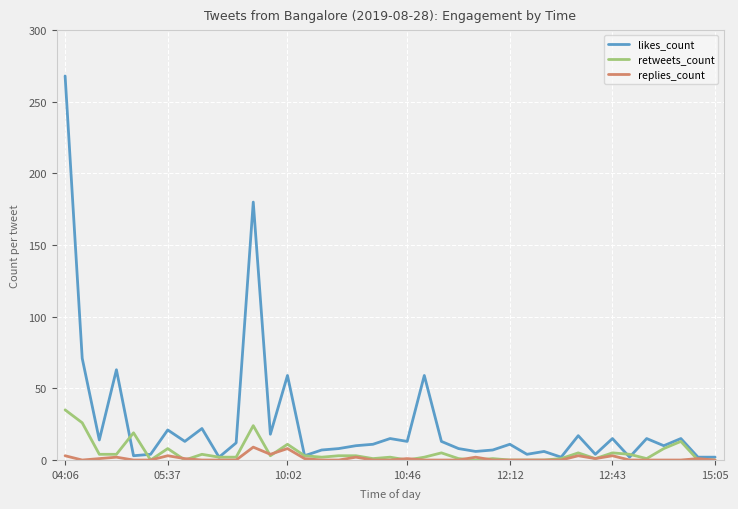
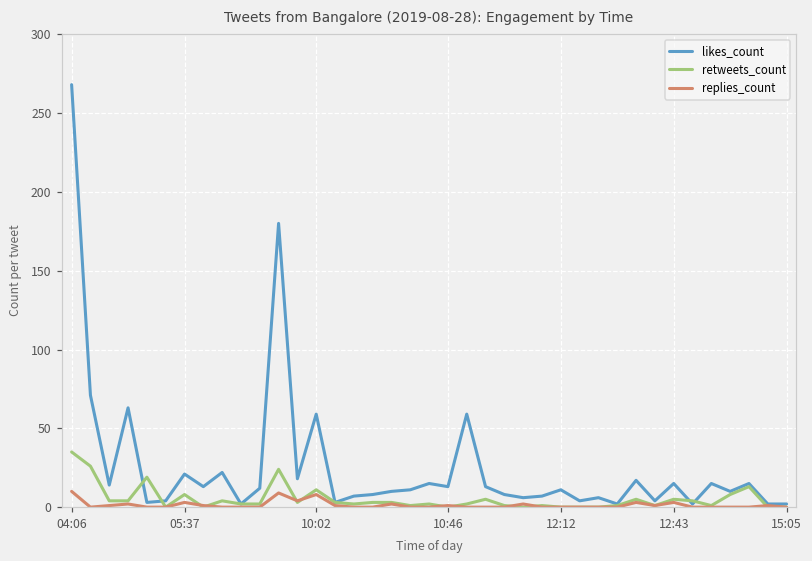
replies_count, 04:06: 3 -> 10
